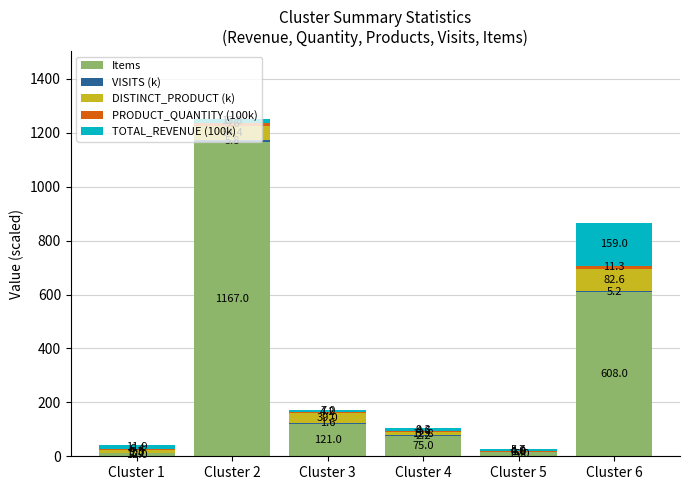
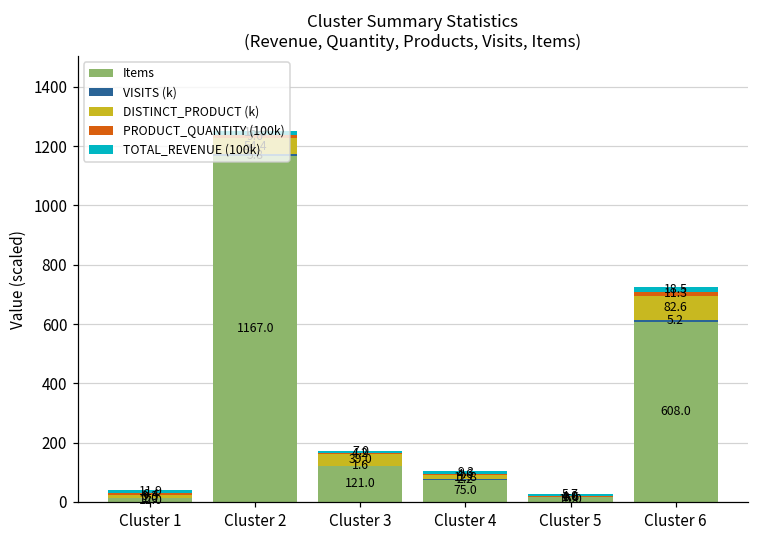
TOTAL_REVENUE (100k), Cluster 6: 159.0 -> 18.5
